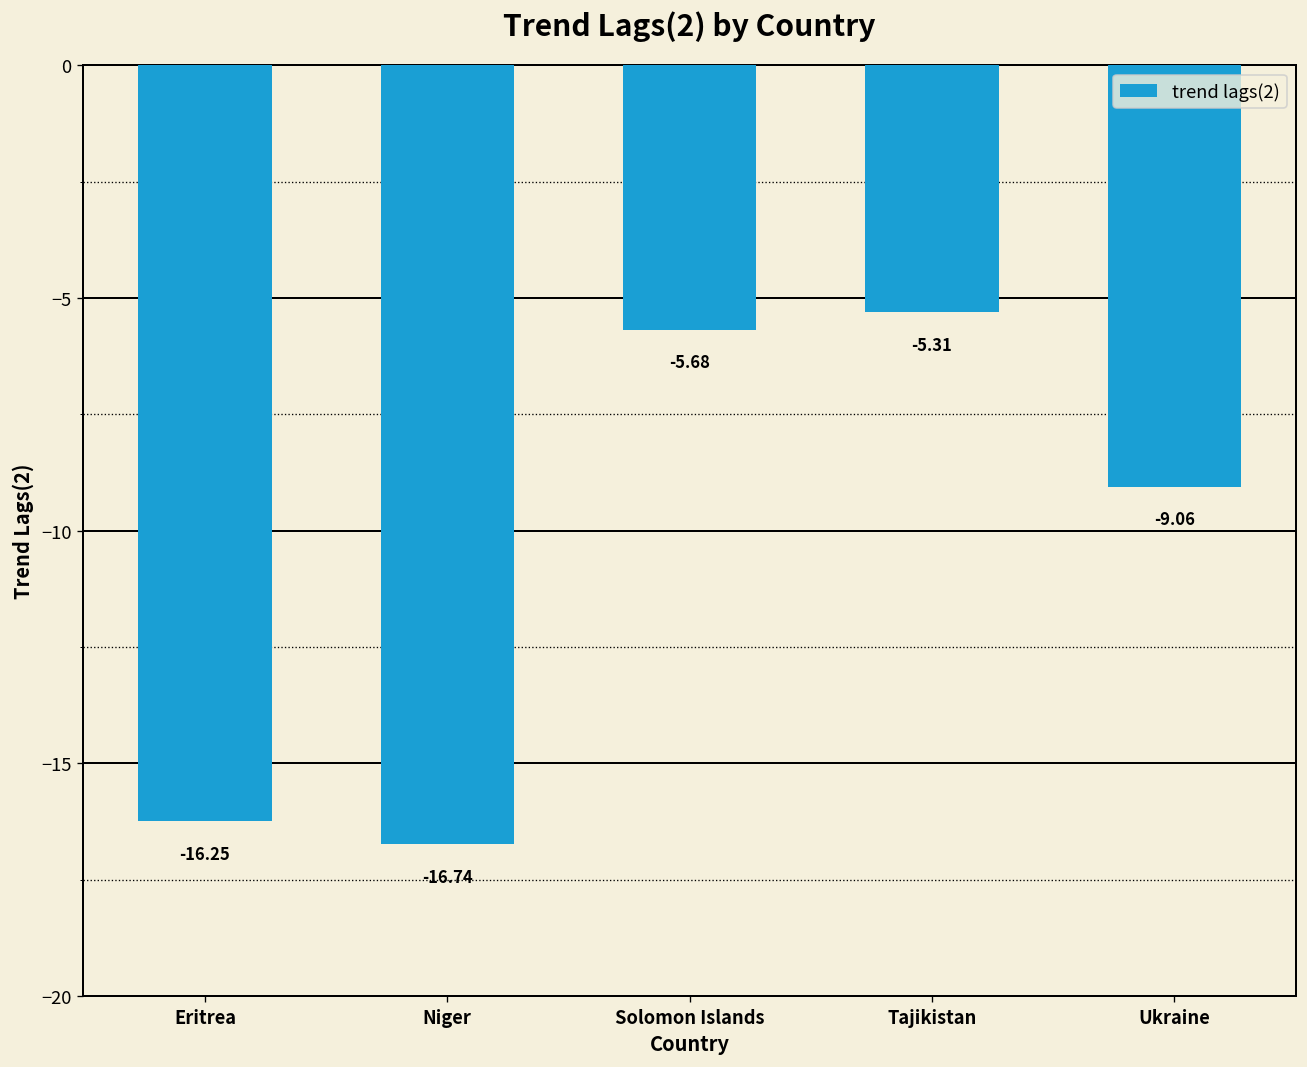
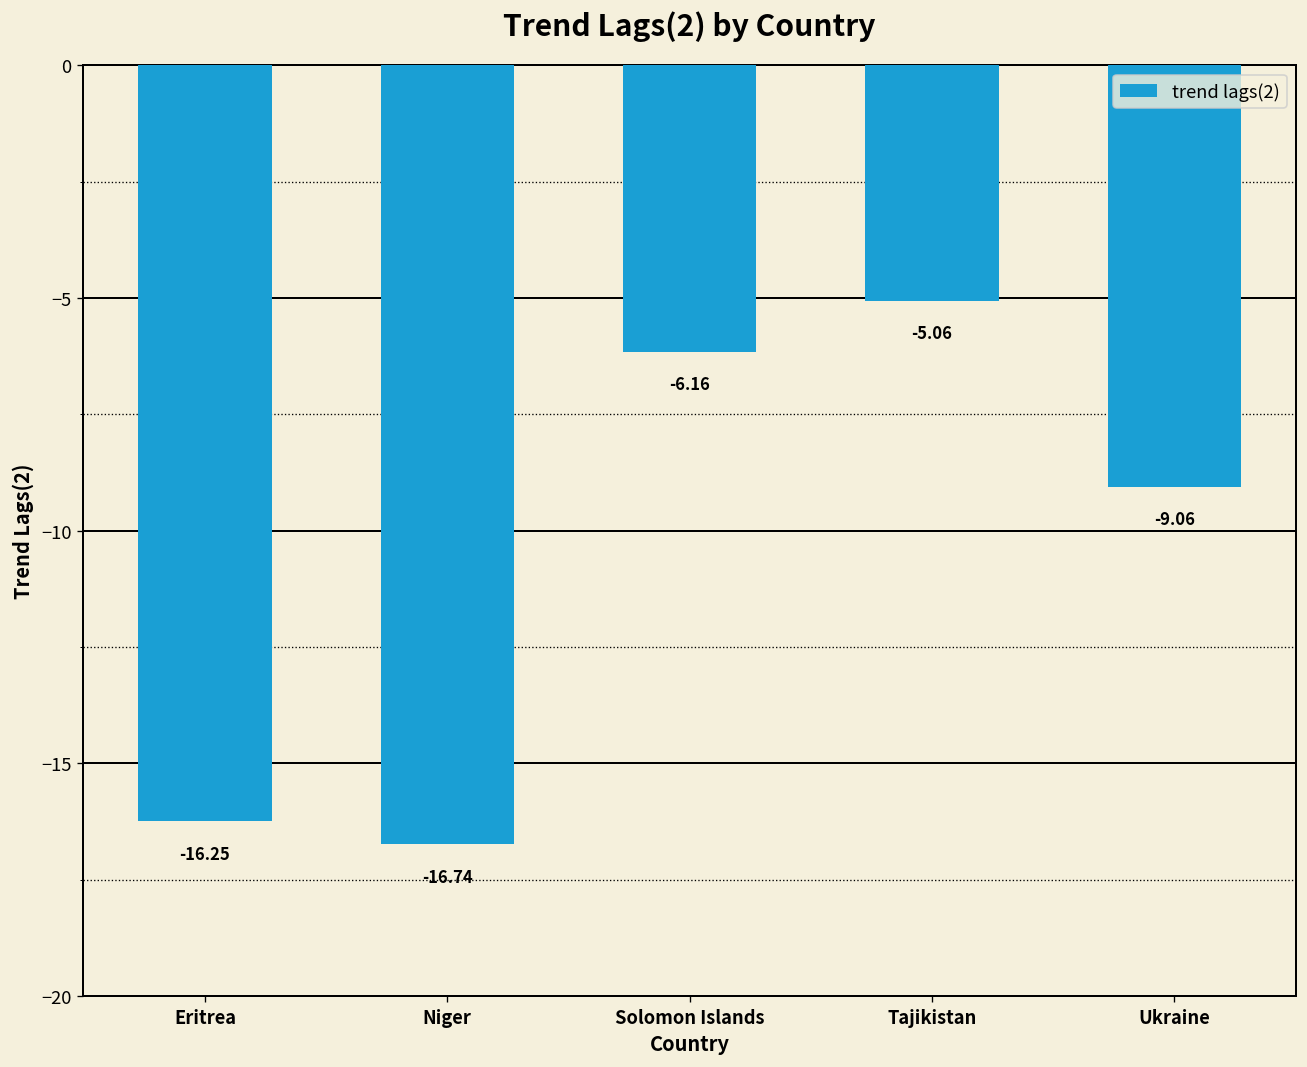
Solomon Islands: -5.68 -> -6.16
Tajikistan: -5.31 -> -5.06
